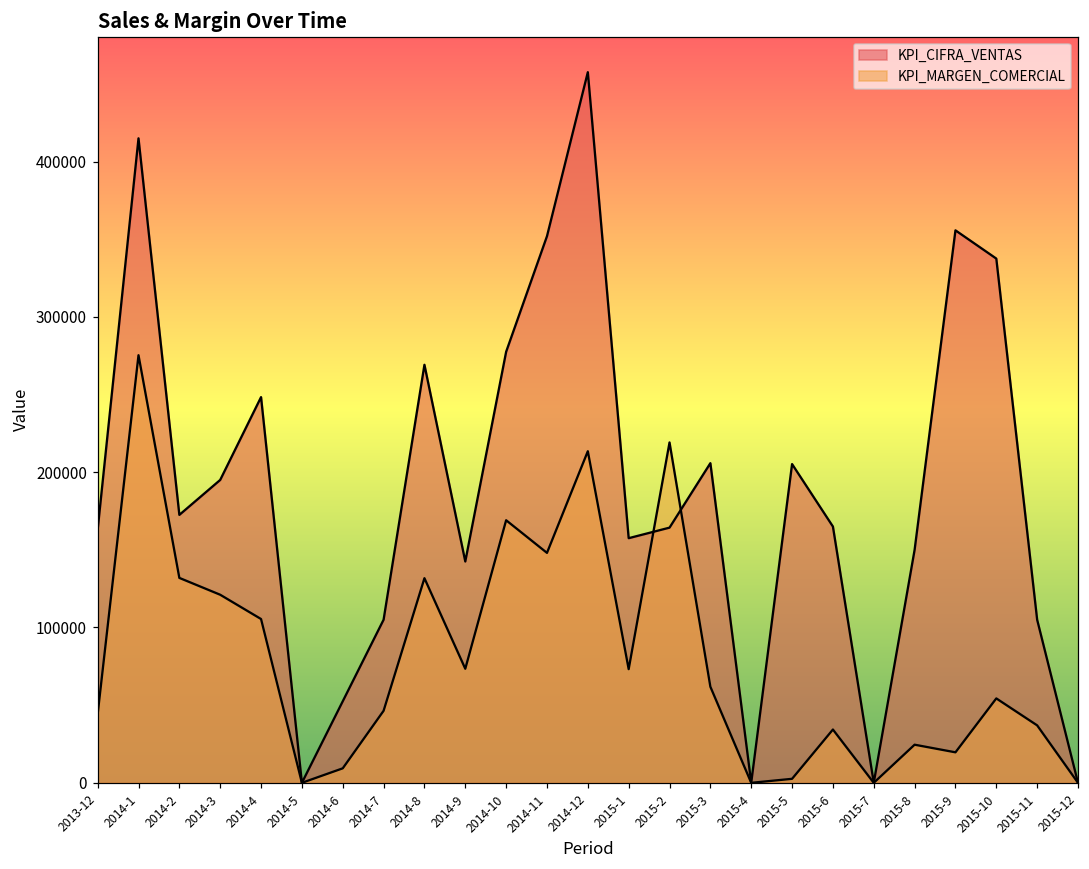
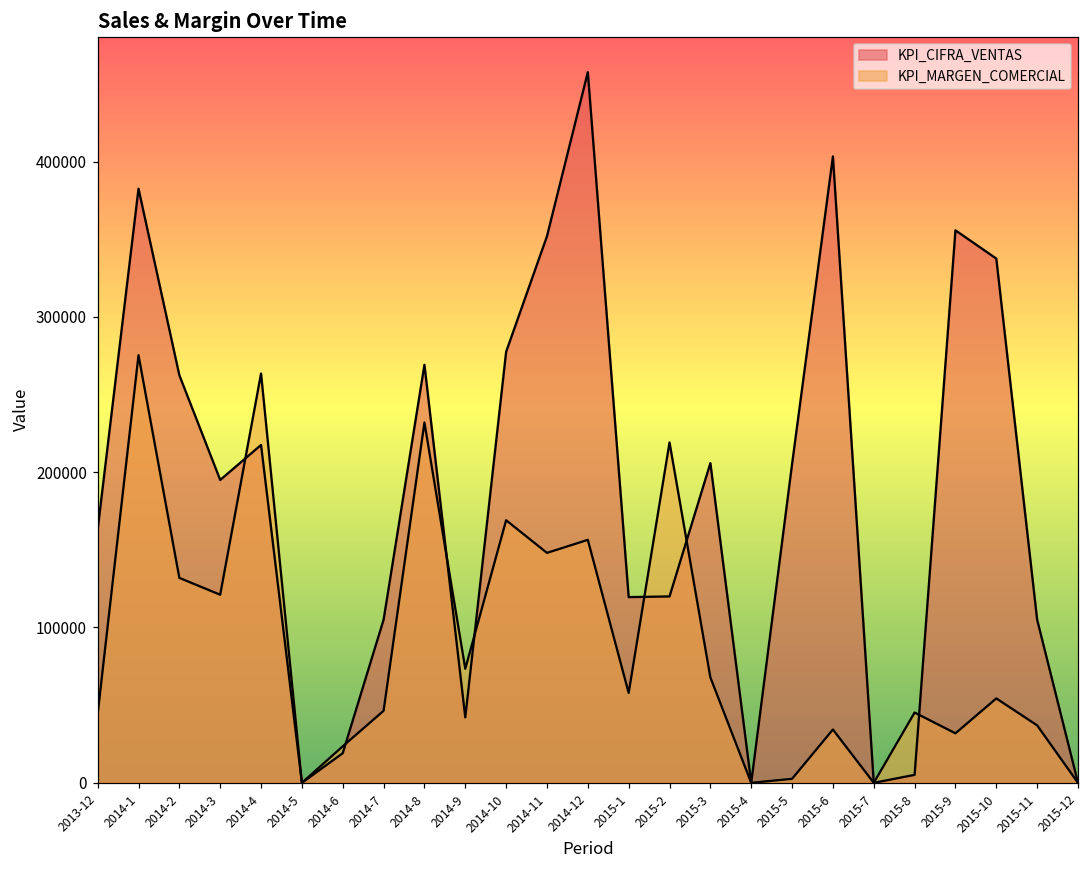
KPI_CIFRA_VENTAS, 2014-1: 415000 -> 383000
KPI_CIFRA_VENTAS, 2014-2: 173000 -> 262000
KPI_CIFRA_VENTAS, 2014-4: 248000 -> 218000
KPI_MARGEN_COMERCIAL, 2014-4: 105000 -> 264000
KPI_CIFRA_VENTAS, 2014-6: 53000 -> 19000
KPI_MARGEN_COMERCIAL, 2014-6: 9000 -> 24000
KPI_MARGEN_COMERCIAL, 2014-8: 132000 -> 232000
KPI_CIFRA_VENTAS, 2014-9: 143000 -> 42000
KPI_MARGEN_COMERCIAL, 2014-12: 213000 -> 156000
KPI_CIFRA_VENTAS, 2015-1: 158000 -> 120000
KPI_MARGEN_COMERCIAL, 2015-1: 73000 -> 58000
KPI_CIFRA_VENTAS, 2015-2: 164000 -> 120000
KPI_MARGEN_COMERCIAL, 2015-3: 62000 -> 68000
KPI_CIFRA_VENTAS, 2015-6: 165000 -> 403000
KPI_CIFRA_VENTAS, 2015-8: 150000 -> 5000
KPI_MARGEN_COMERCIAL, 2015-8: 25000 -> 45000
KPI_MARGEN_COMERCIAL, 2015-9: 20000 -> 32000
